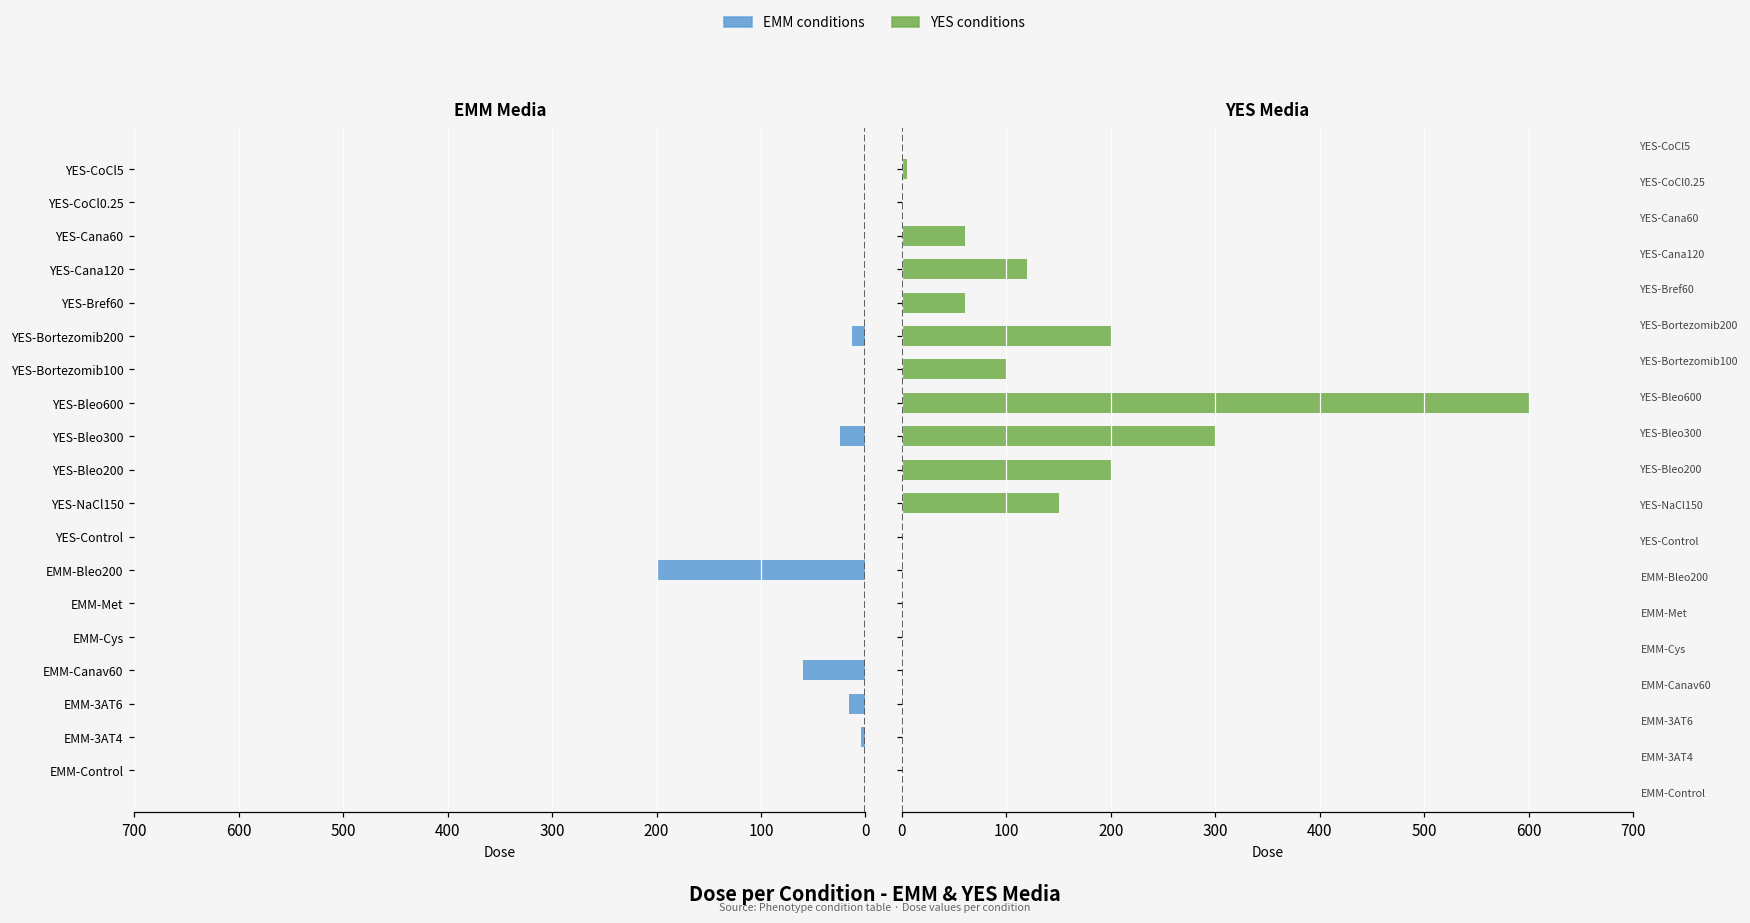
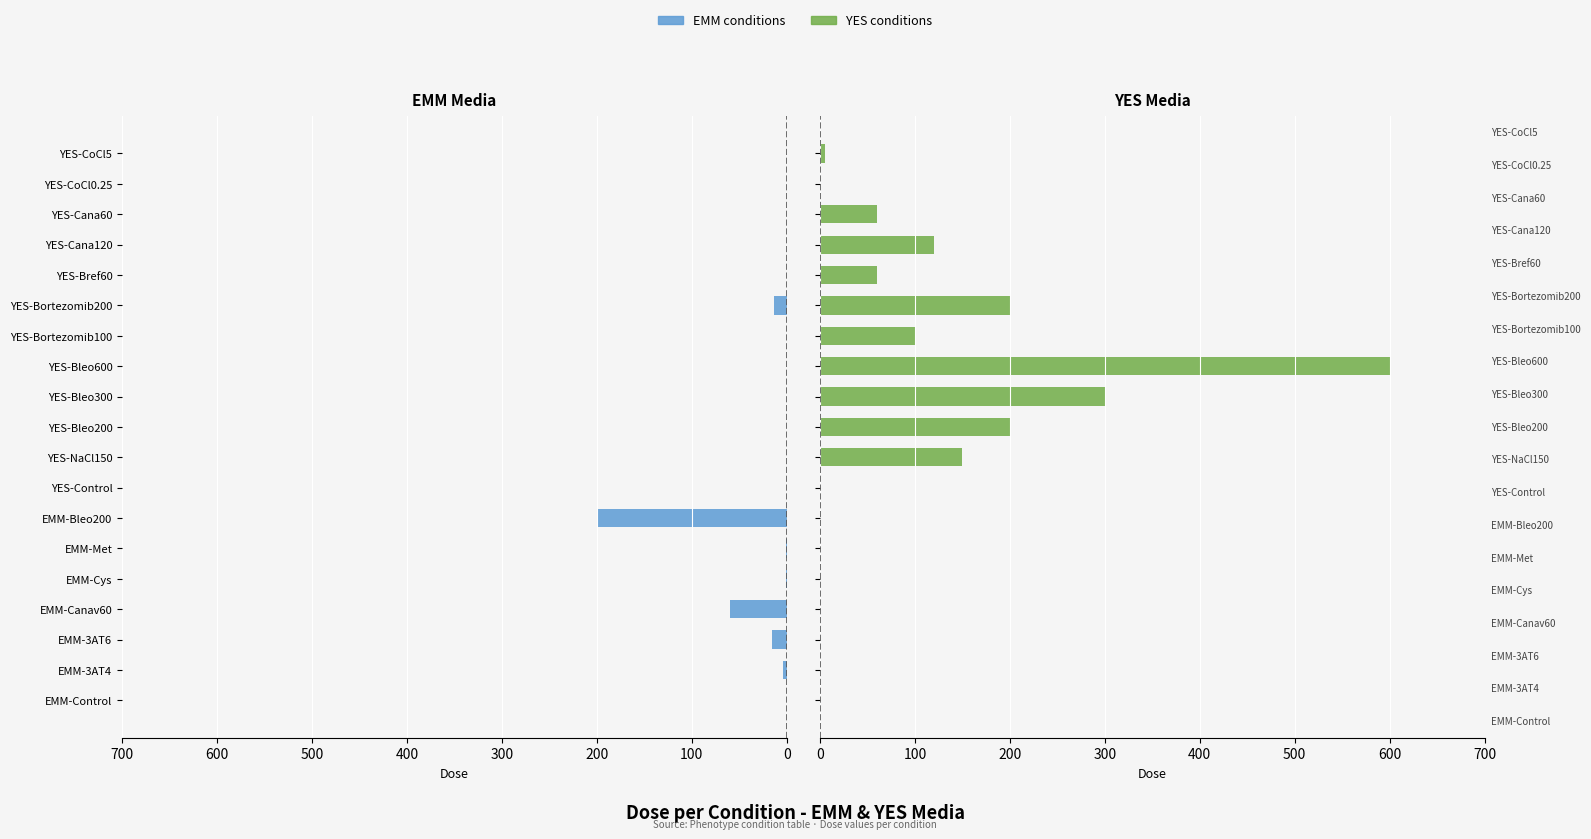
EMM Media, YES-Bleo300: 20 -> 0
